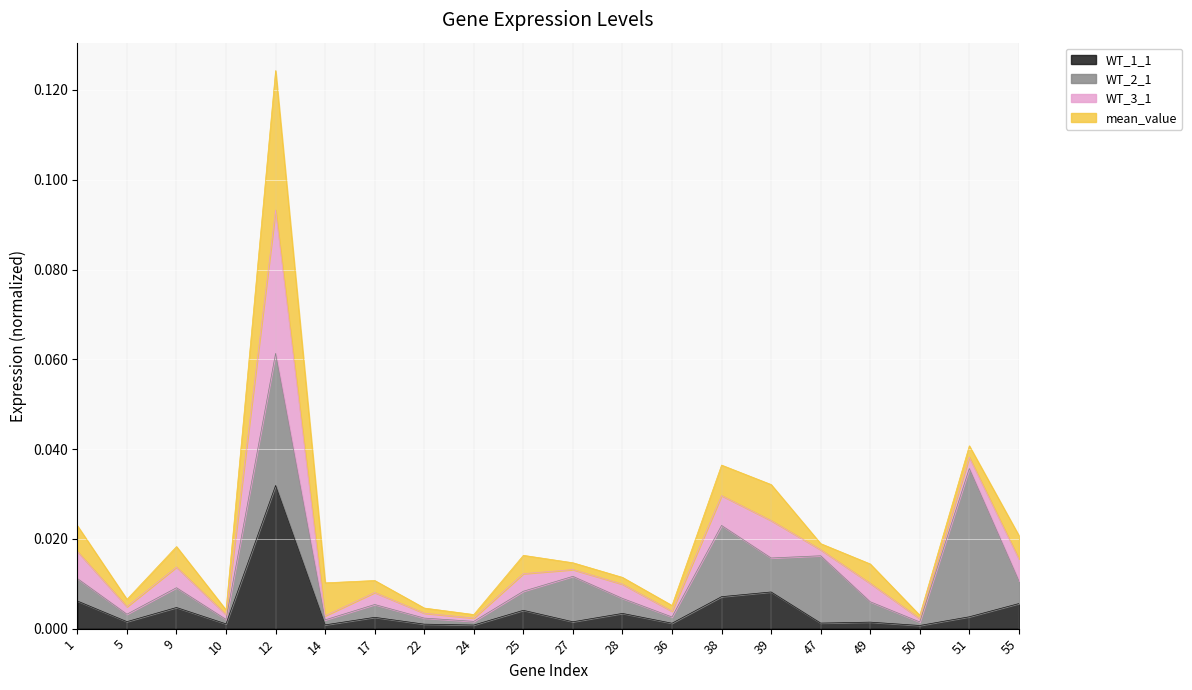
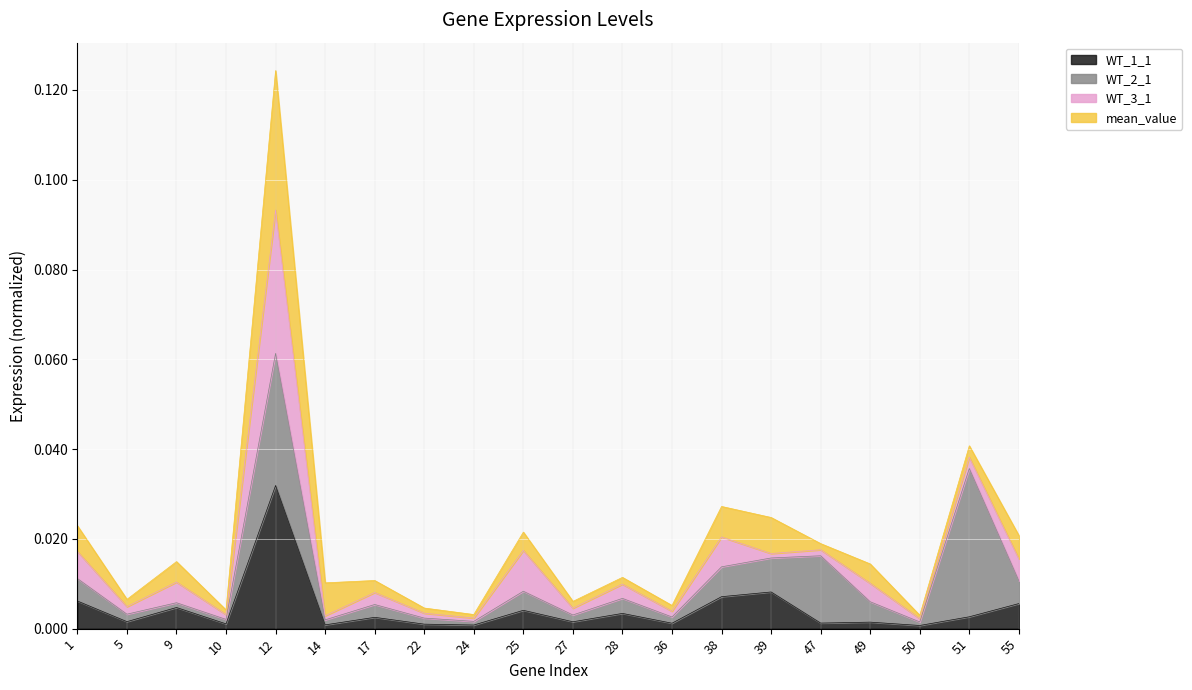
WT_2_1, 9: 0.004 -> 0.001
WT_3_1, 25: 0.004 -> 0.009
WT_2_1, 27: 0.010 -> 0.002
WT_2_1, 38: 0.016 -> 0.007
WT_3_1, 39: 0.008 -> 0.001
